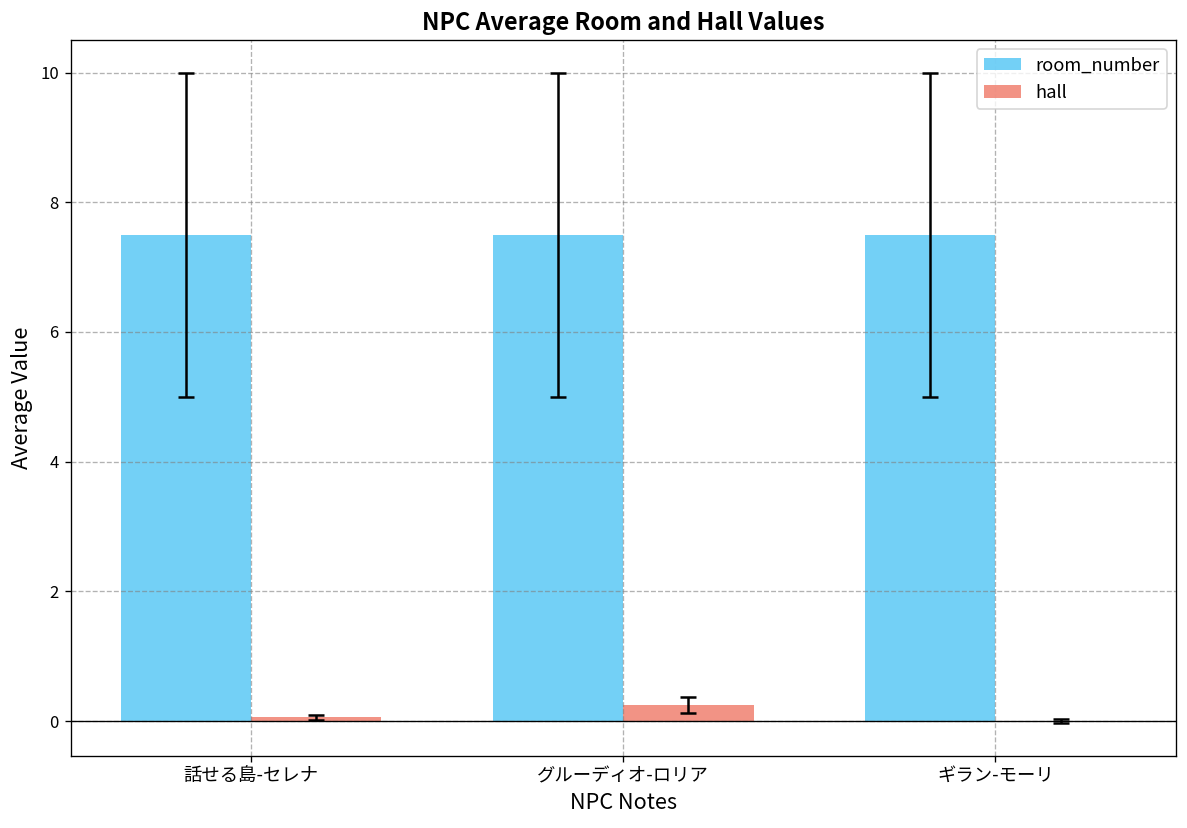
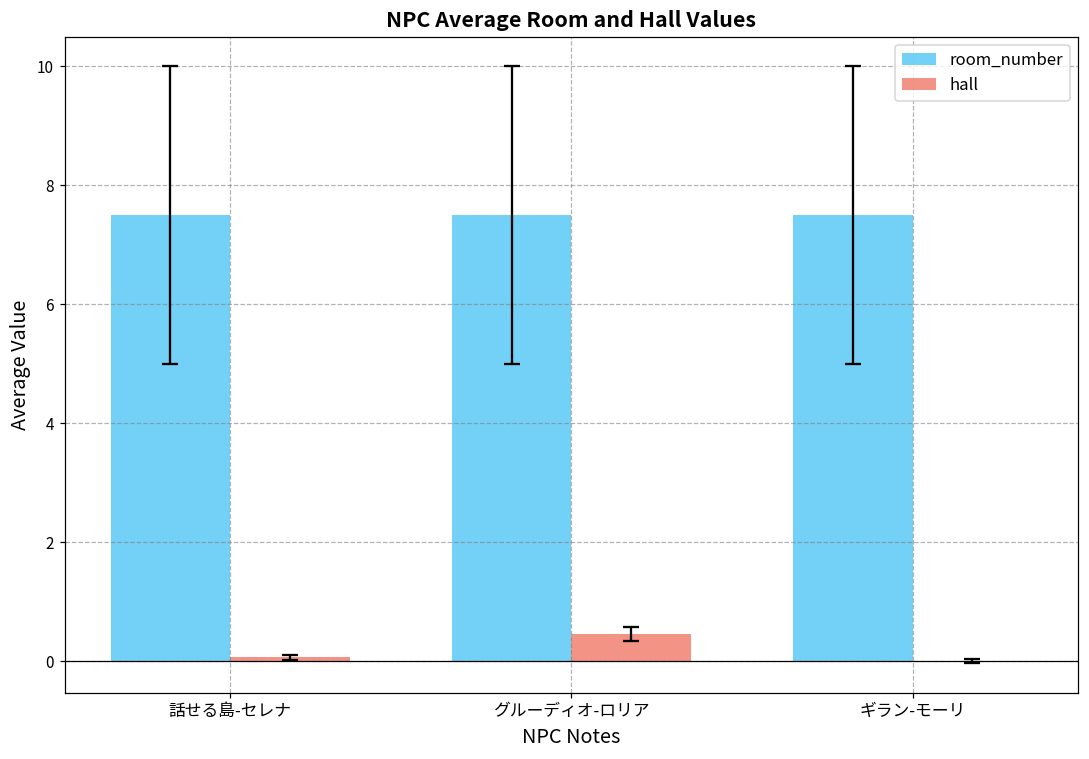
hall, グルーディオ-ロリア: 0.3 -> 0.5
